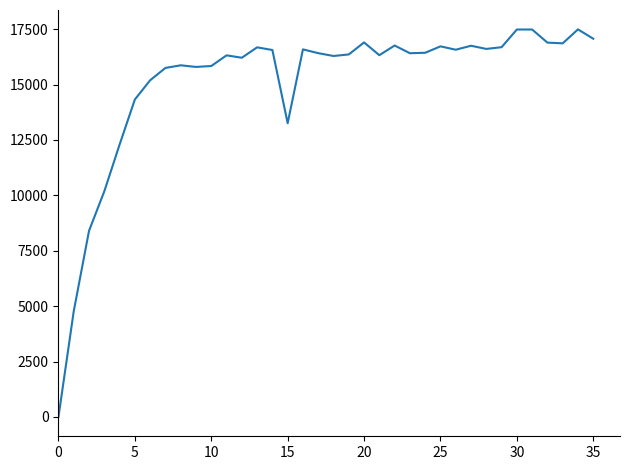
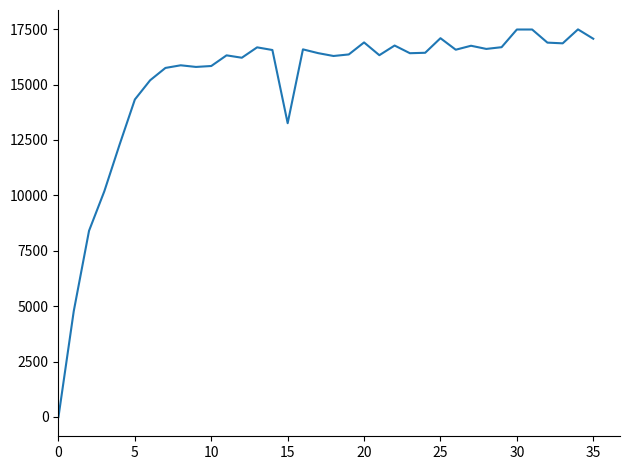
25: 16700 -> 17100
